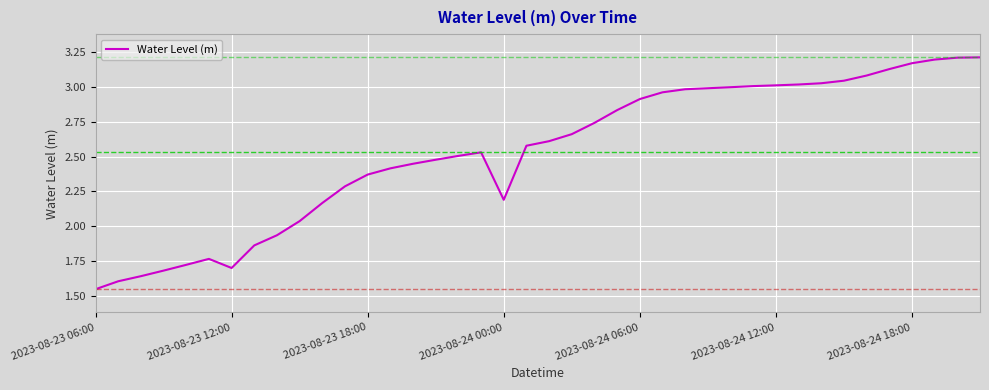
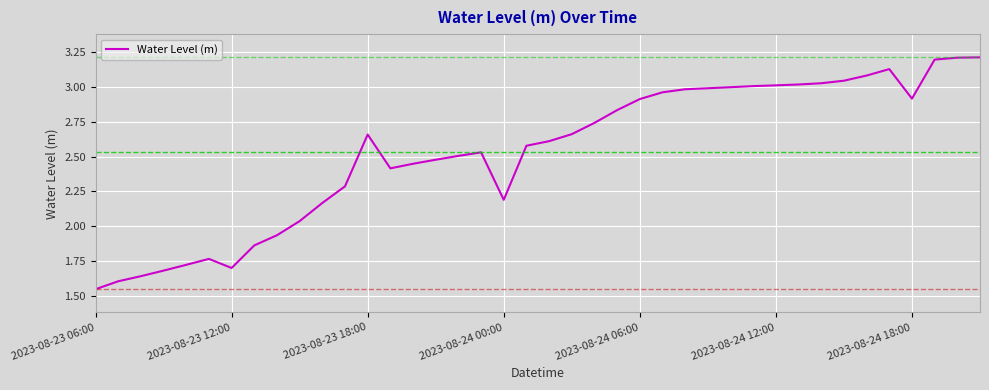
2023-08-23 18:00: 2.37 -> 2.66
2023-08-24 18:00: 3.17 -> 2.92
